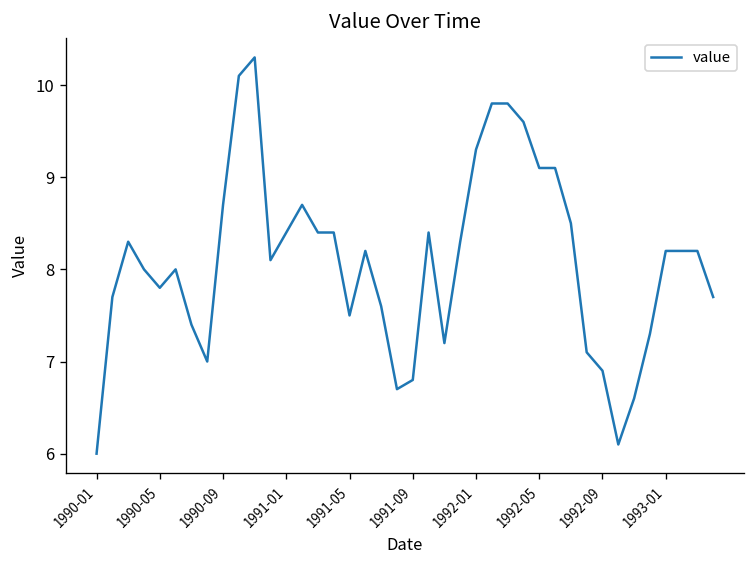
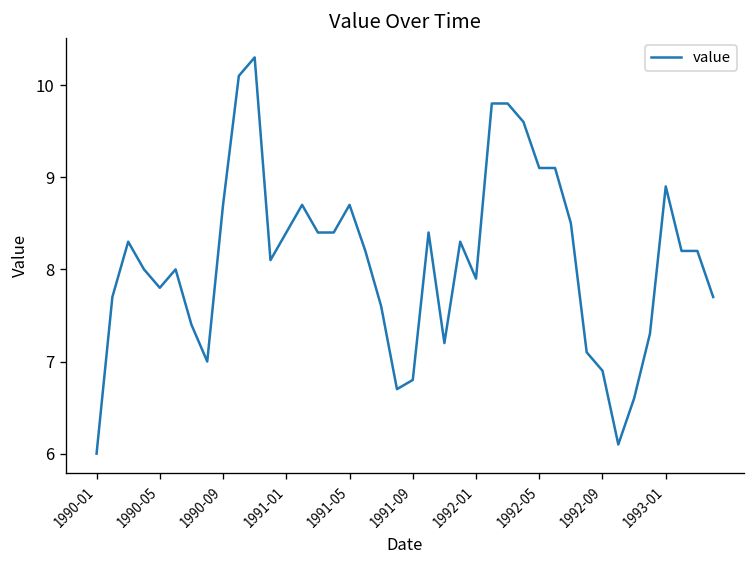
1991-05: 7.5 -> 8.7
1992-01: 9.3 -> 7.9
1993-01: 8.2 -> 8.9
